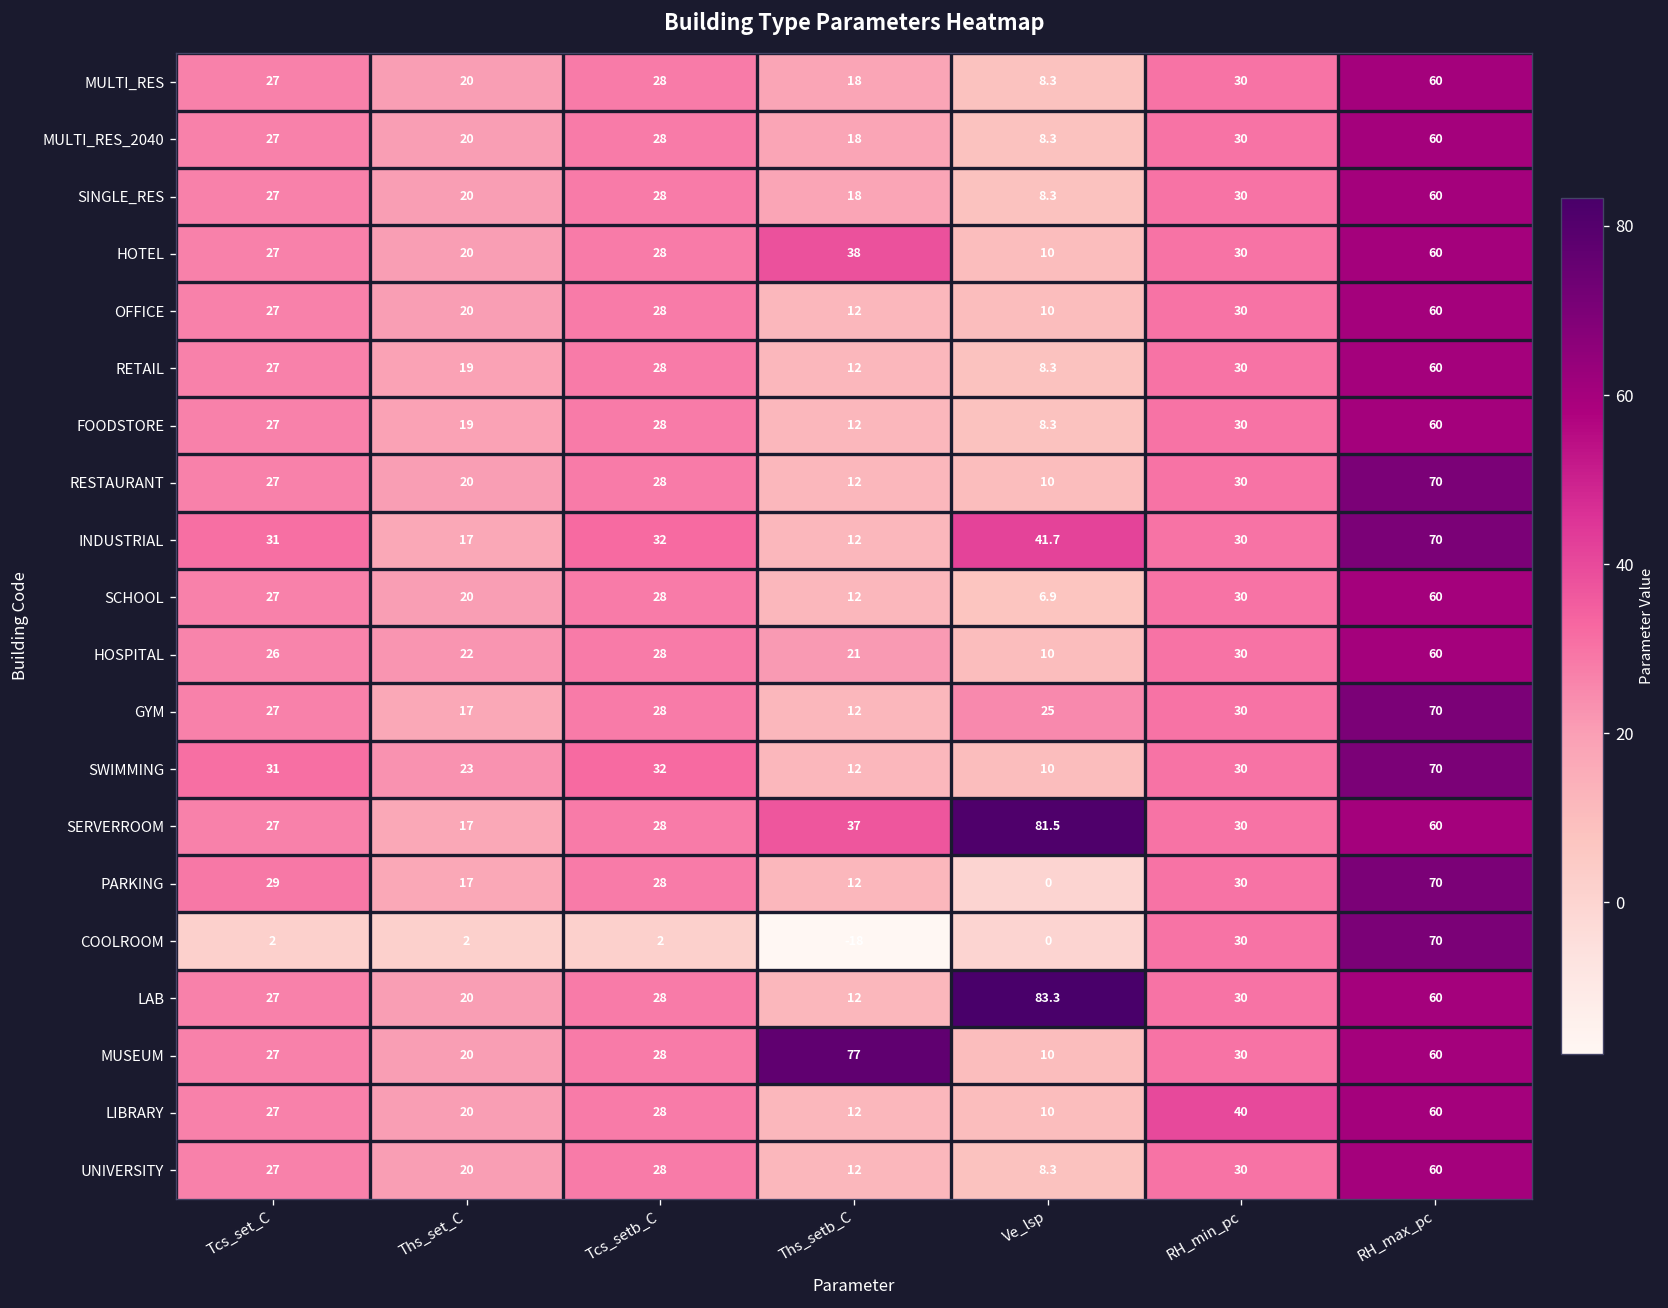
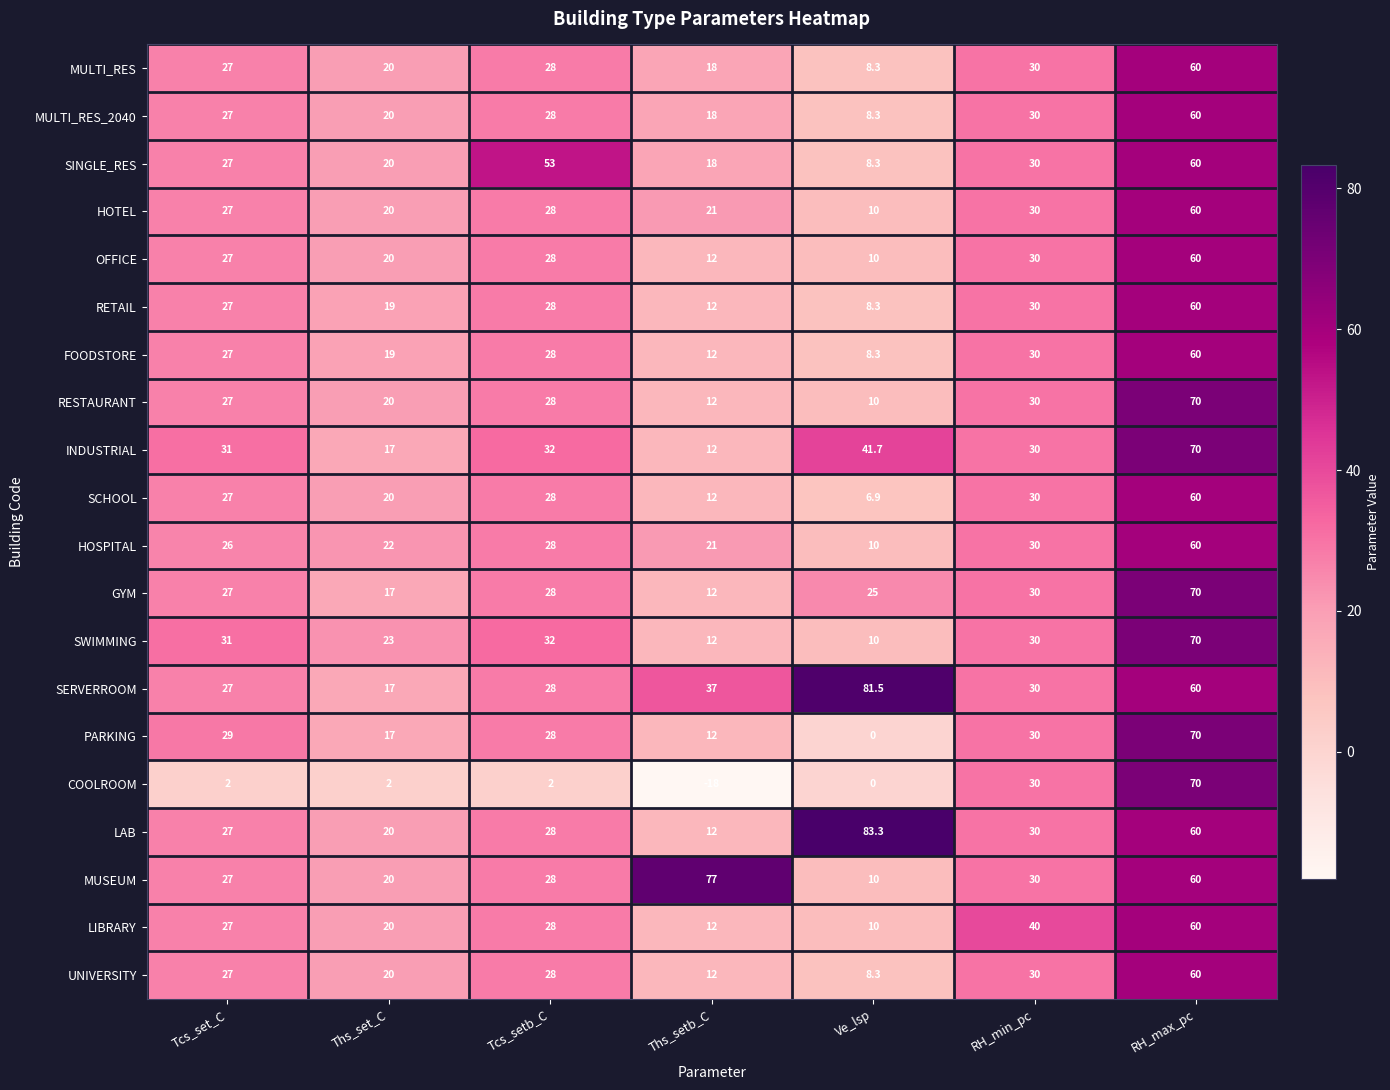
SINGLE_RES, Tcs_setb_C: 28 -> 53
HOTEL, Ths_setb_C: 38 -> 21
